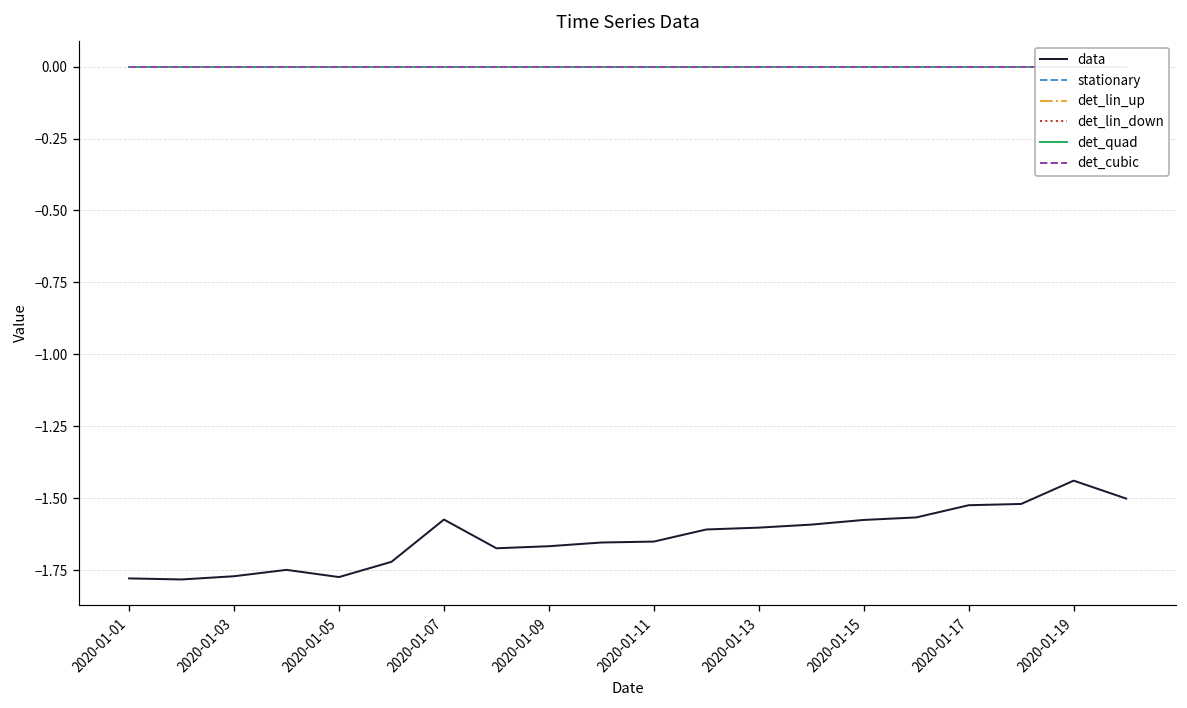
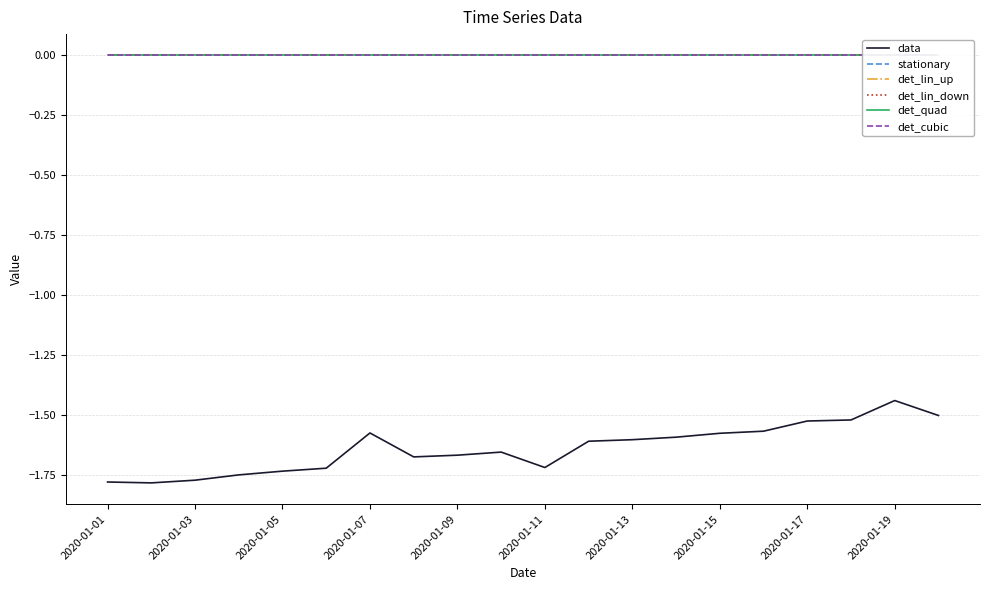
data, 2020-01-05: -1.77 -> -1.73
data, 2020-01-11: -1.65 -> -1.72
